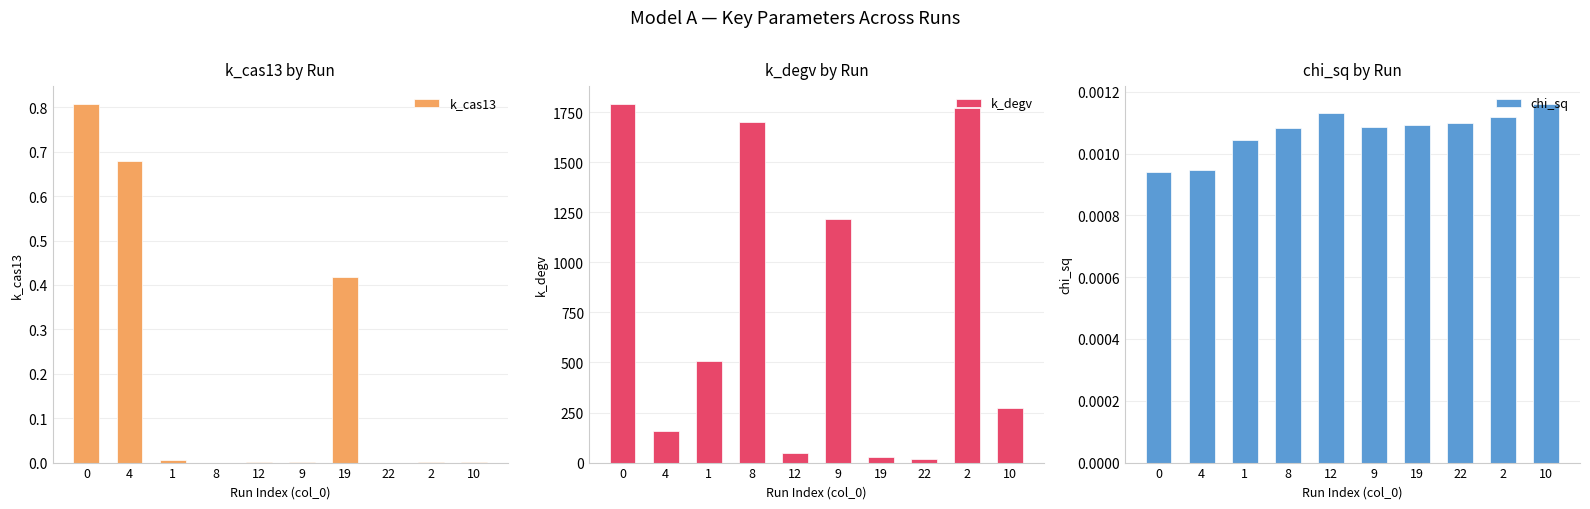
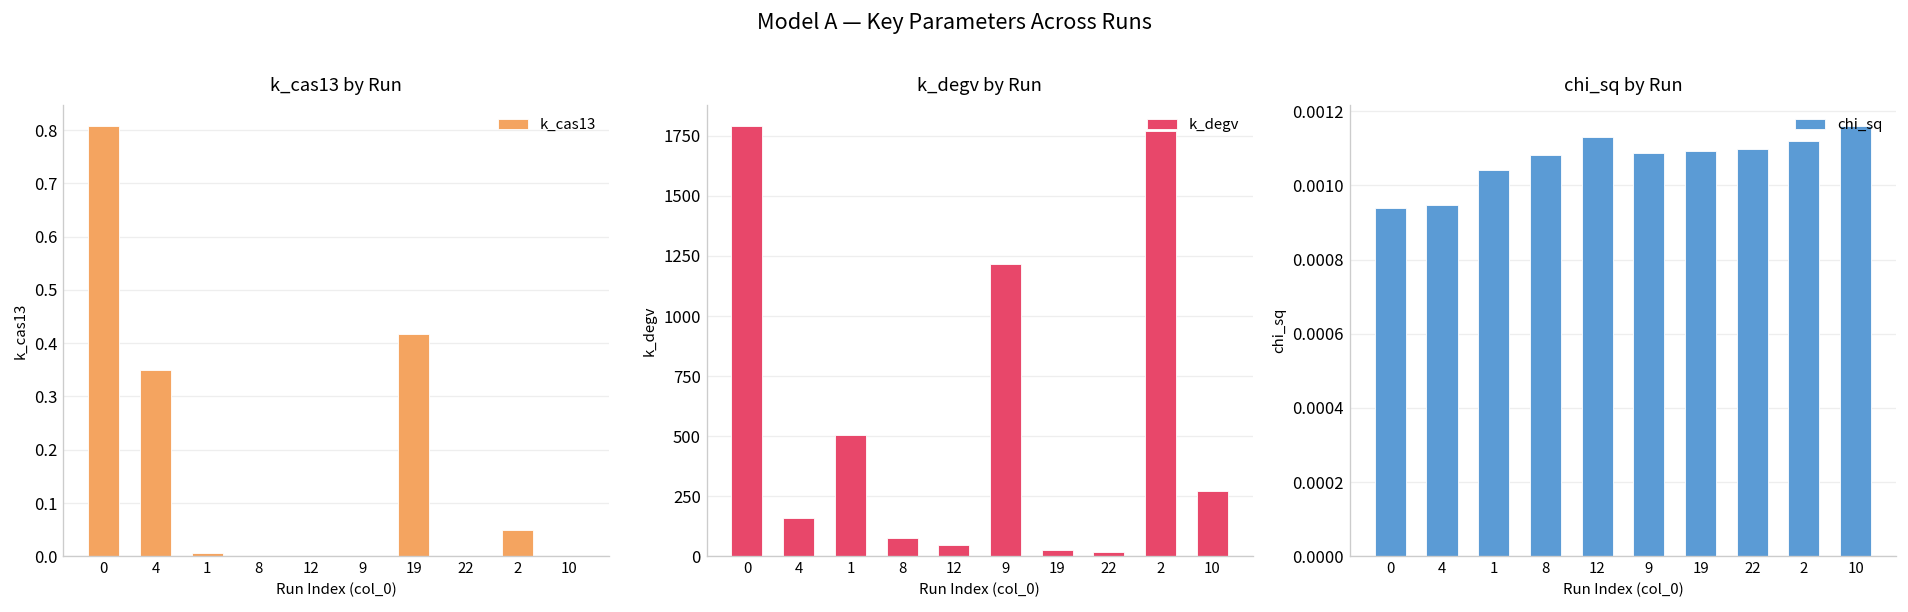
k_cas13 by Run, 4: 0.68 -> 0.35
k_cas13 by Run, 2: 0.00 -> 0.05
k_degv by Run, 8: 1700 -> 80
